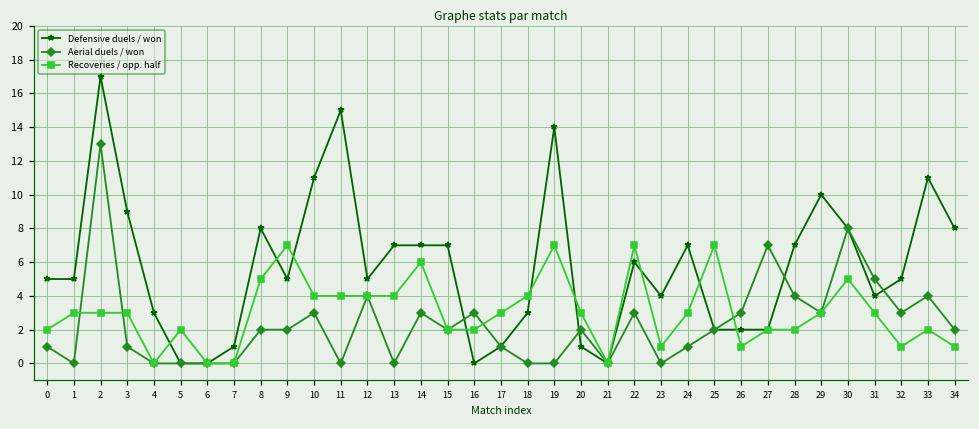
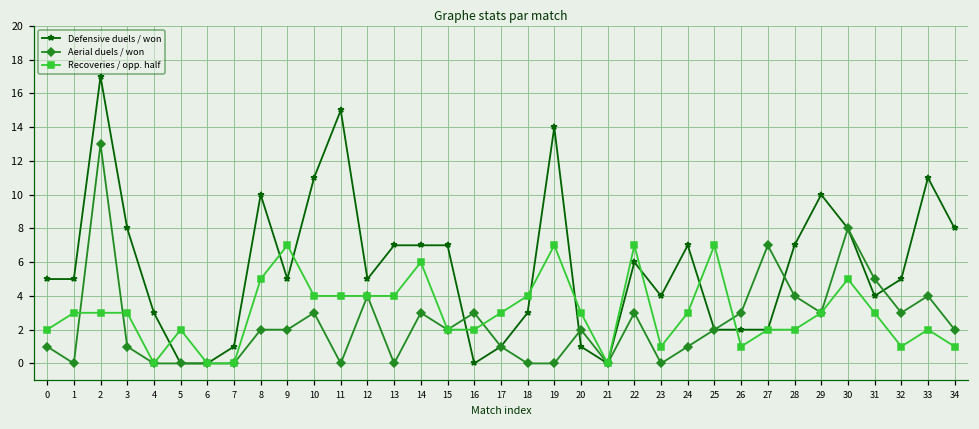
Defensive duels / won, 3: 9 -> 8
Defensive duels / won, 8: 8 -> 10
